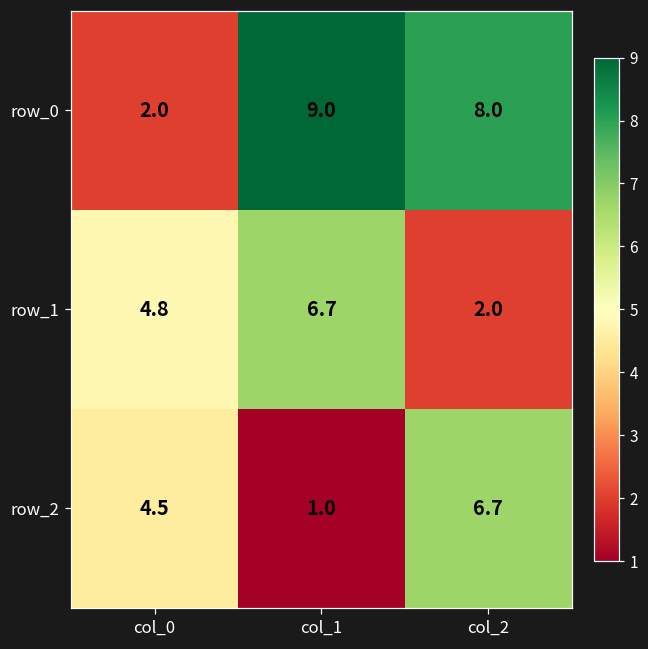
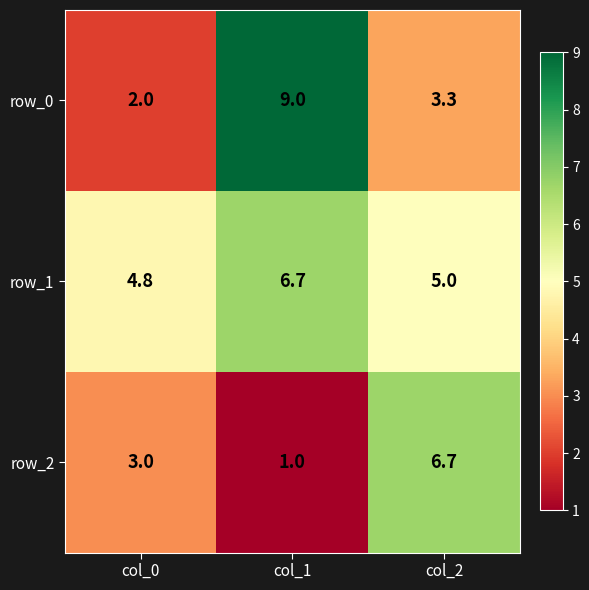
row_0, col_2: 8.0 -> 3.3
row_1, col_2: 2.0 -> 5.0
row_2, col_0: 4.5 -> 3.0
